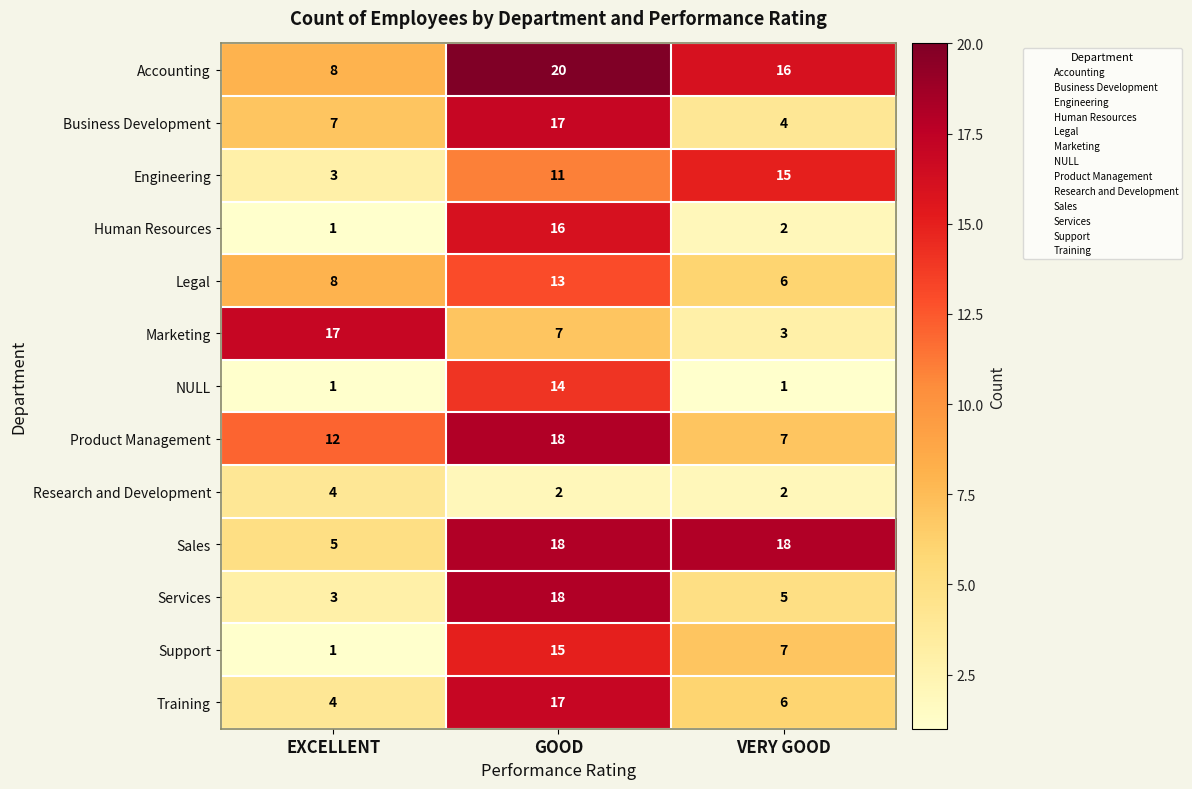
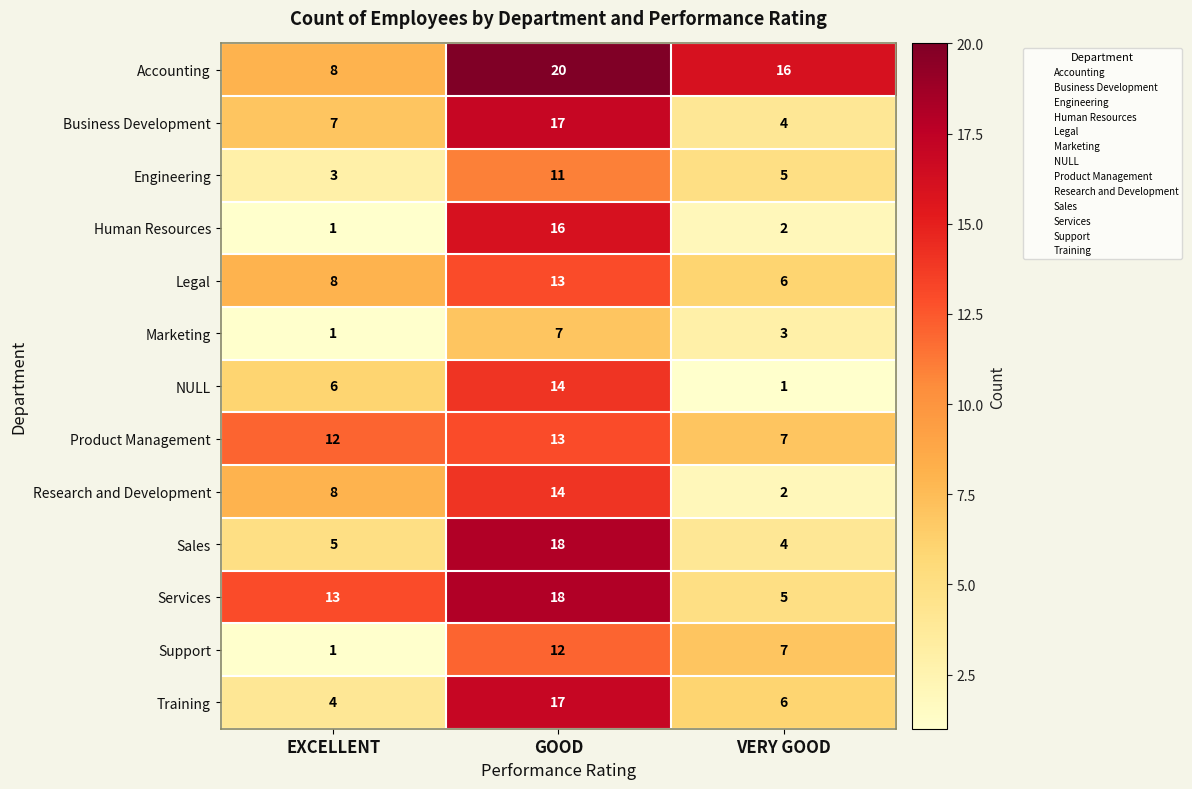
Engineering, VERY GOOD: 15 -> 5
Marketing, EXCELLENT: 17 -> 1
NULL, EXCELLENT: 1 -> 6
Product Management, GOOD: 18 -> 13
Research and Development, EXCELLENT: 4 -> 8
Research and Development, GOOD: 2 -> 14
Sales, VERY GOOD: 18 -> 4
Services, EXCELLENT: 3 -> 13
Support, GOOD: 15 -> 12
